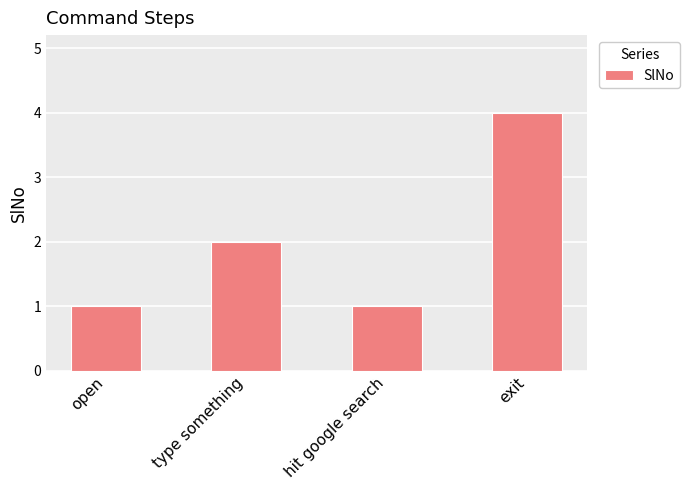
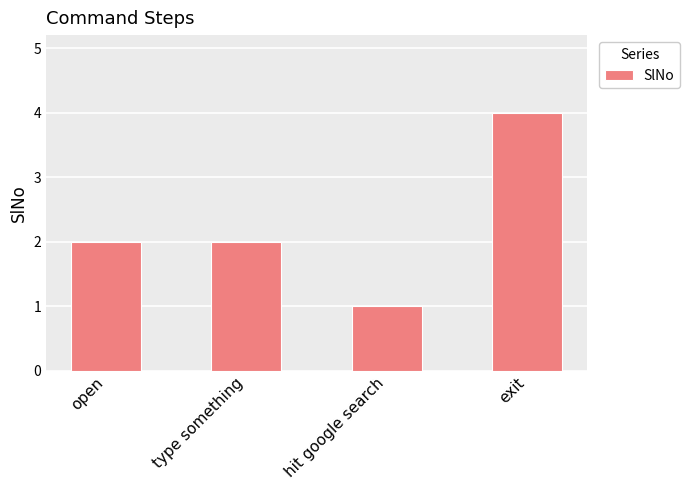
open: 1 -> 2
